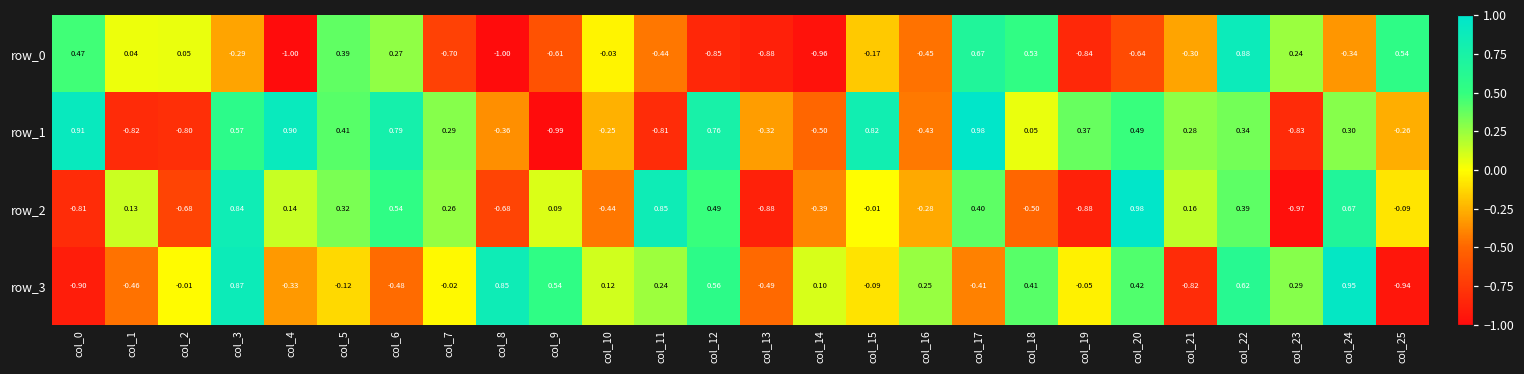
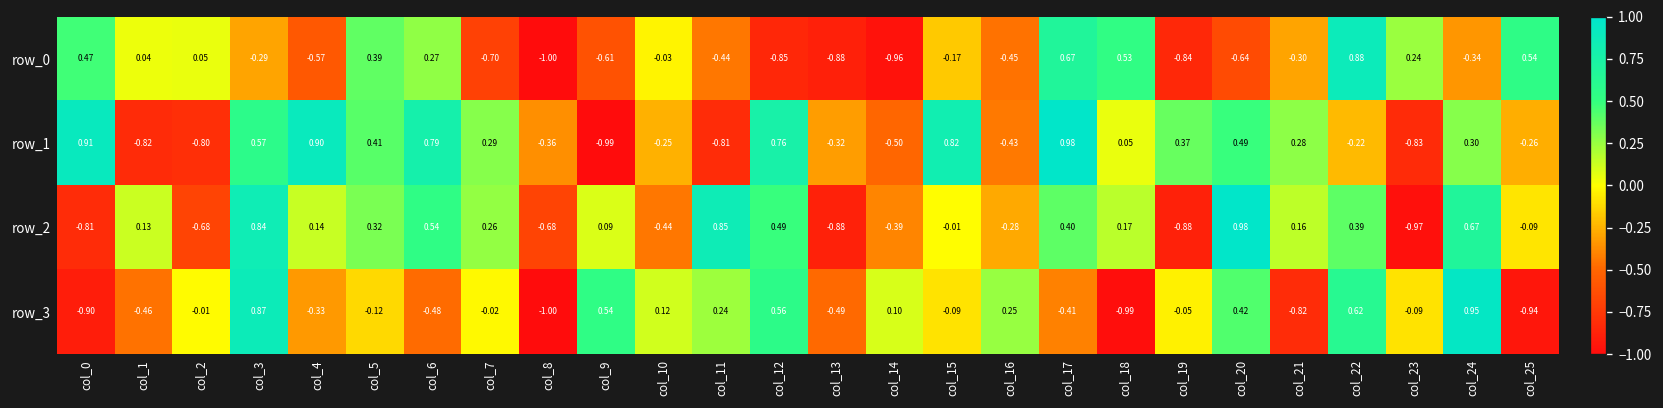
row_0, col_4: -1.00 -> -0.57
row_1, col_22: 0.34 -> -0.22
row_2, col_18: -0.50 -> 0.17
row_3, col_8: 0.85 -> -1.00
row_3, col_18: 0.41 -> -0.99
row_3, col_23: 0.29 -> -0.09
